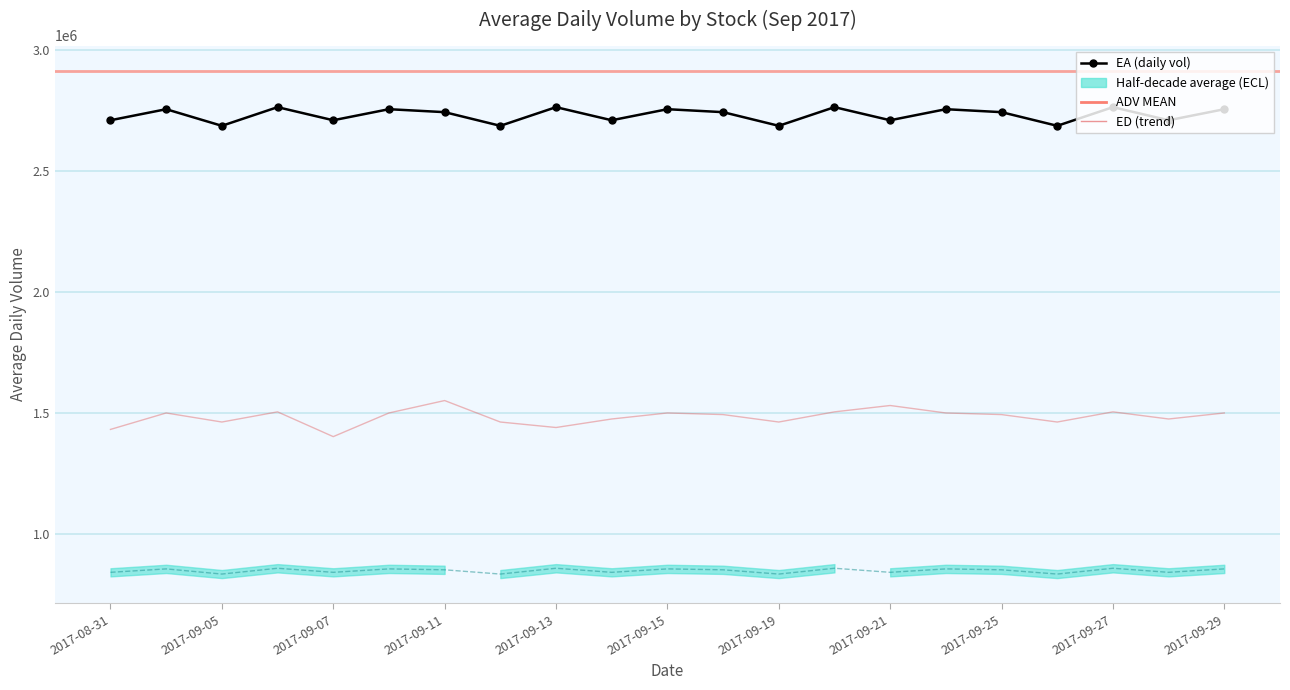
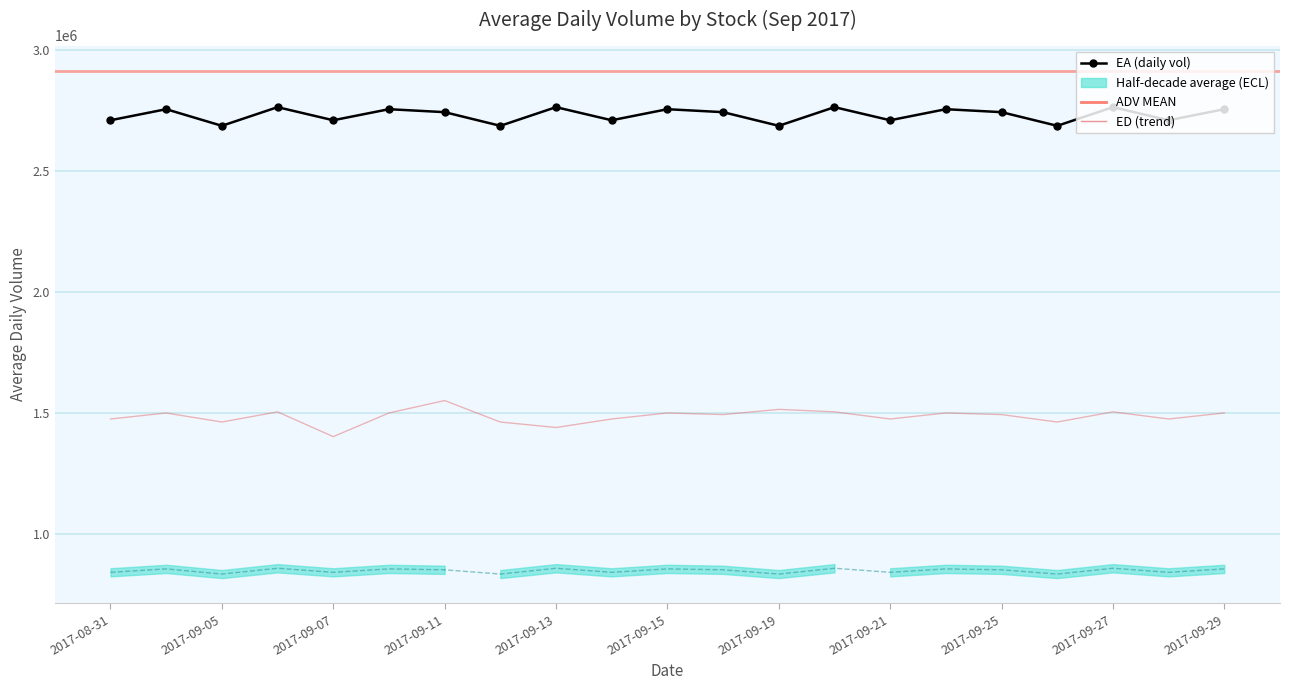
ED (trend), 2017-08-31: 1430000 -> 1470000
ED (trend), 2017-09-19: 1460000 -> 1510000
ED (trend), 2017-09-21: 1530000 -> 1470000
